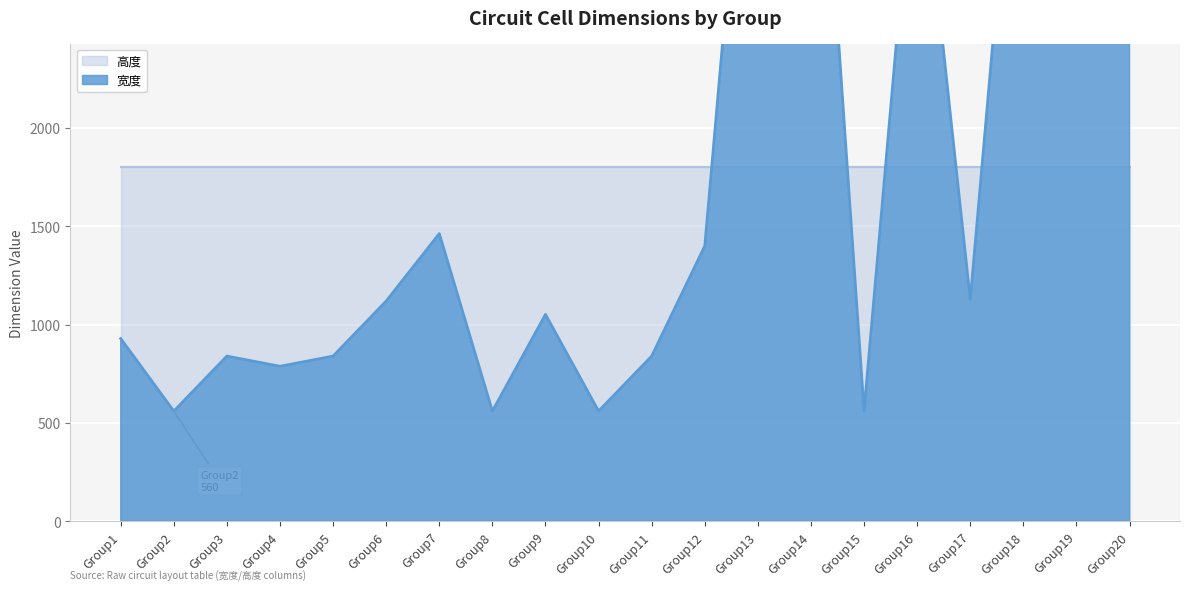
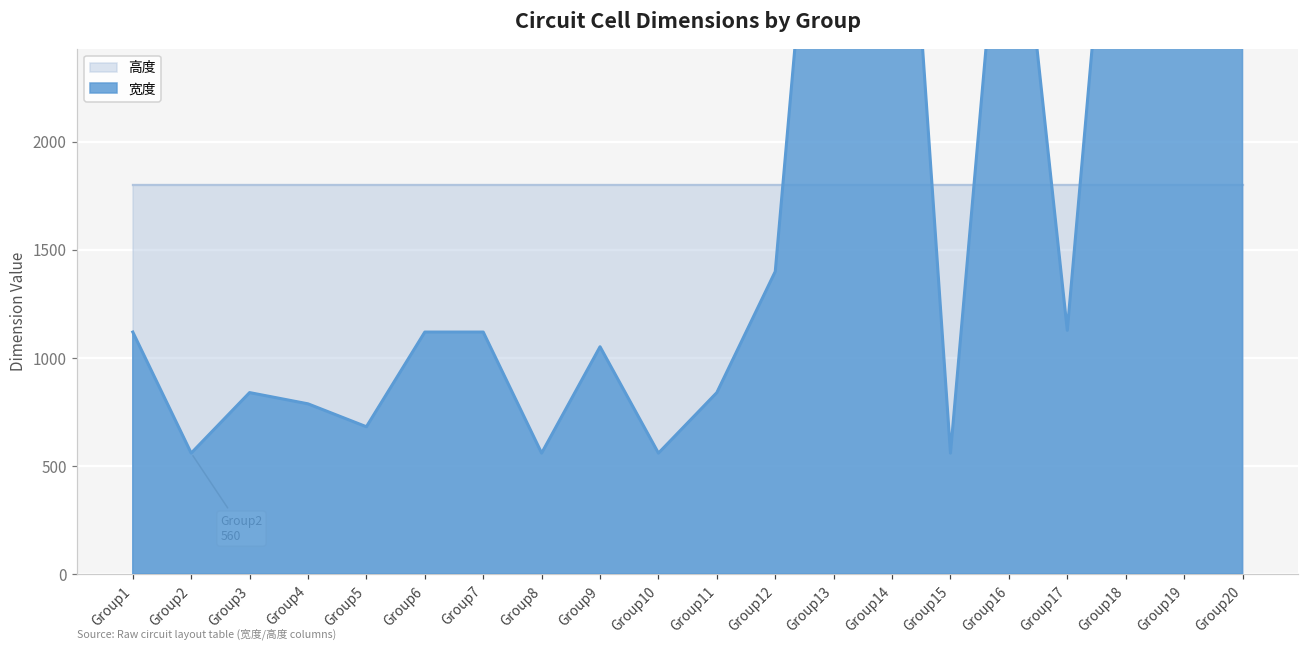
宽度, Group1: 930 -> 1120
宽度, Group5: 840 -> 680
宽度, Group7: 1460 -> 1120
